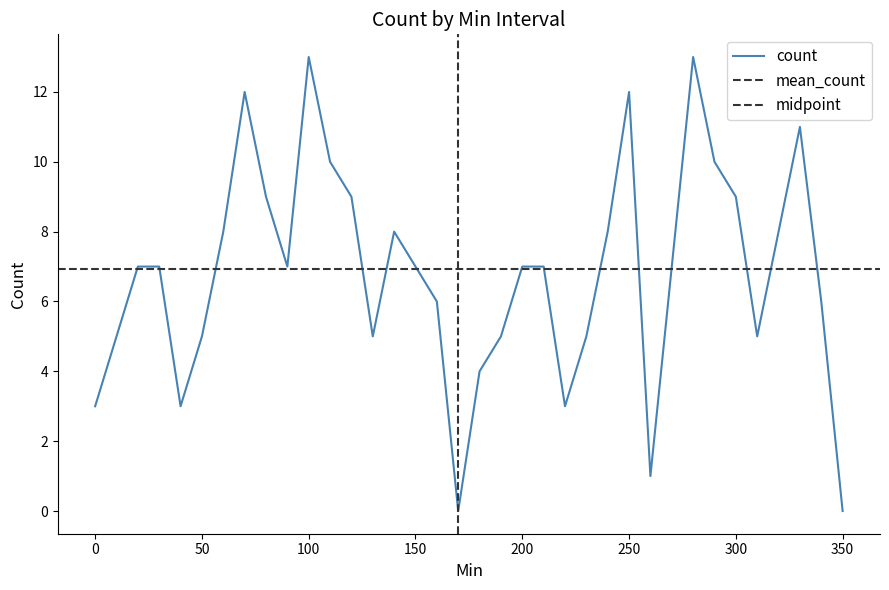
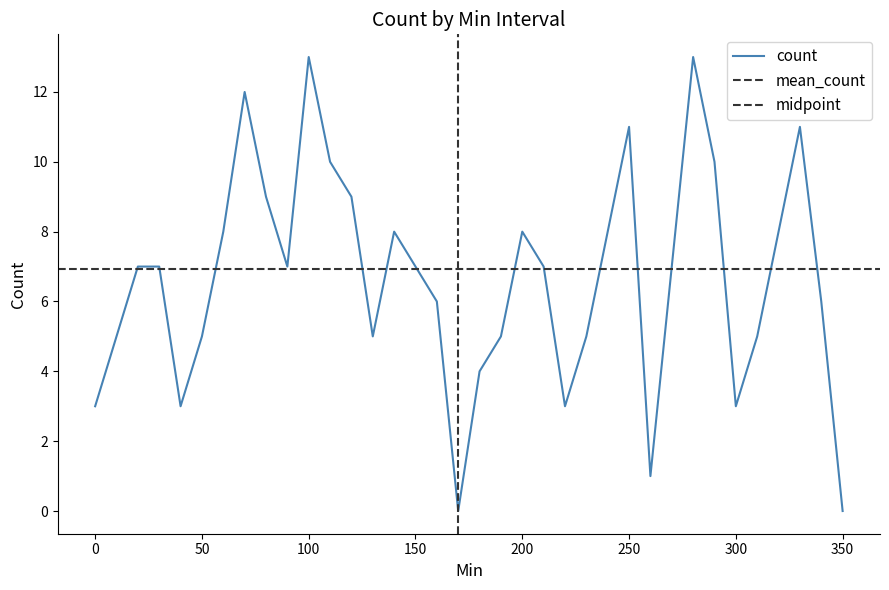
200: 7 -> 8
250: 12 -> 11
300: 9 -> 3
